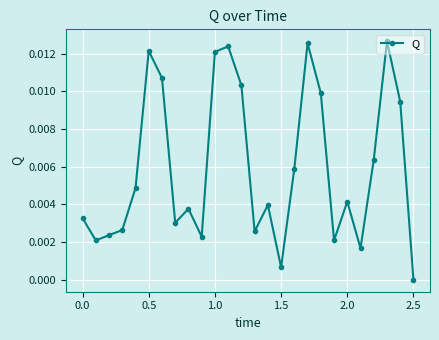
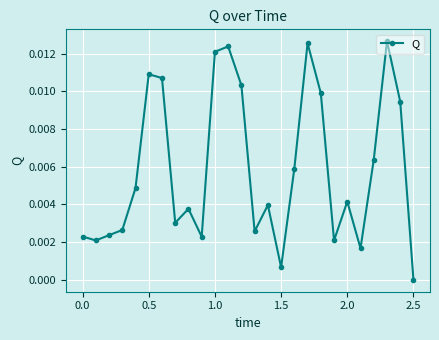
0.0: 0.0033 -> 0.0023
0.5: 0.0121 -> 0.0109
